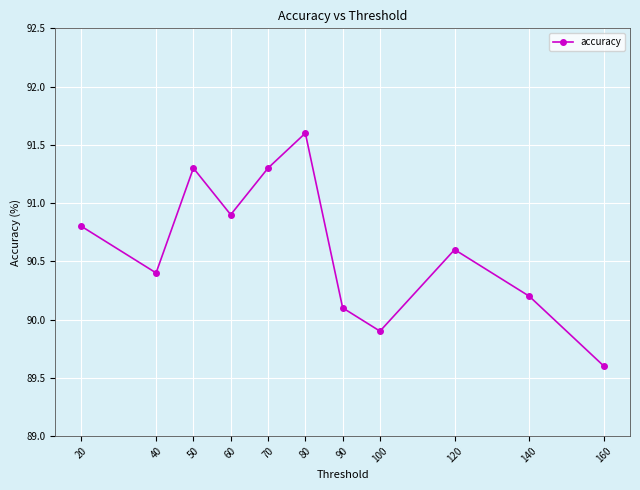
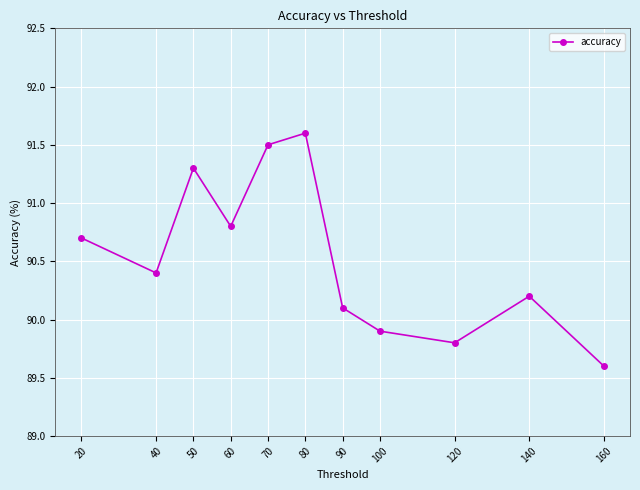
20: 90.8 -> 90.7
60: 90.9 -> 90.8
70: 91.3 -> 91.5
120: 90.6 -> 89.8
